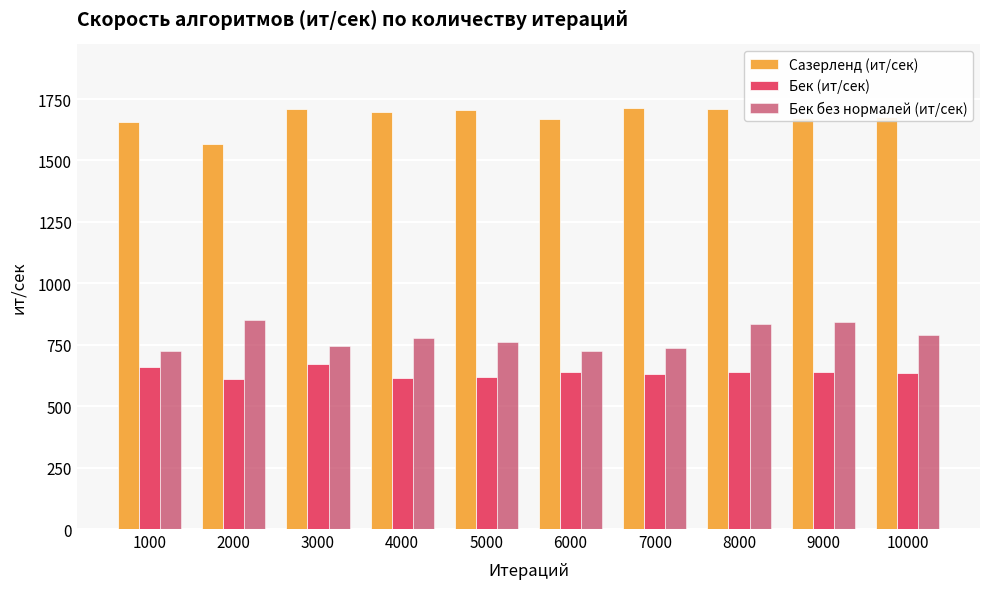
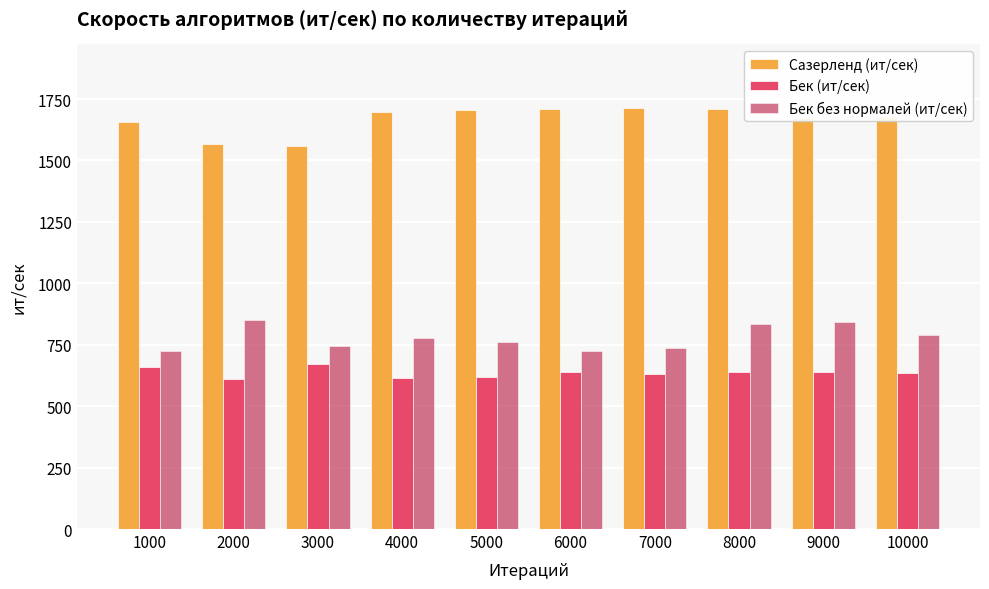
Сазерленд (ит/сек), 3000: 1710 -> 1560
Сазерленд (ит/сек), 6000: 1670 -> 1710
